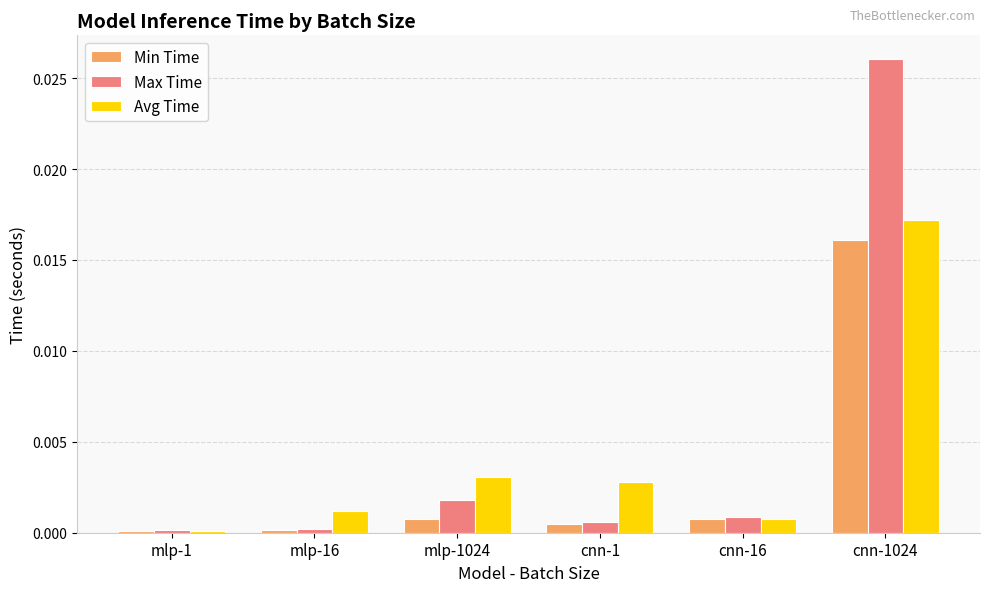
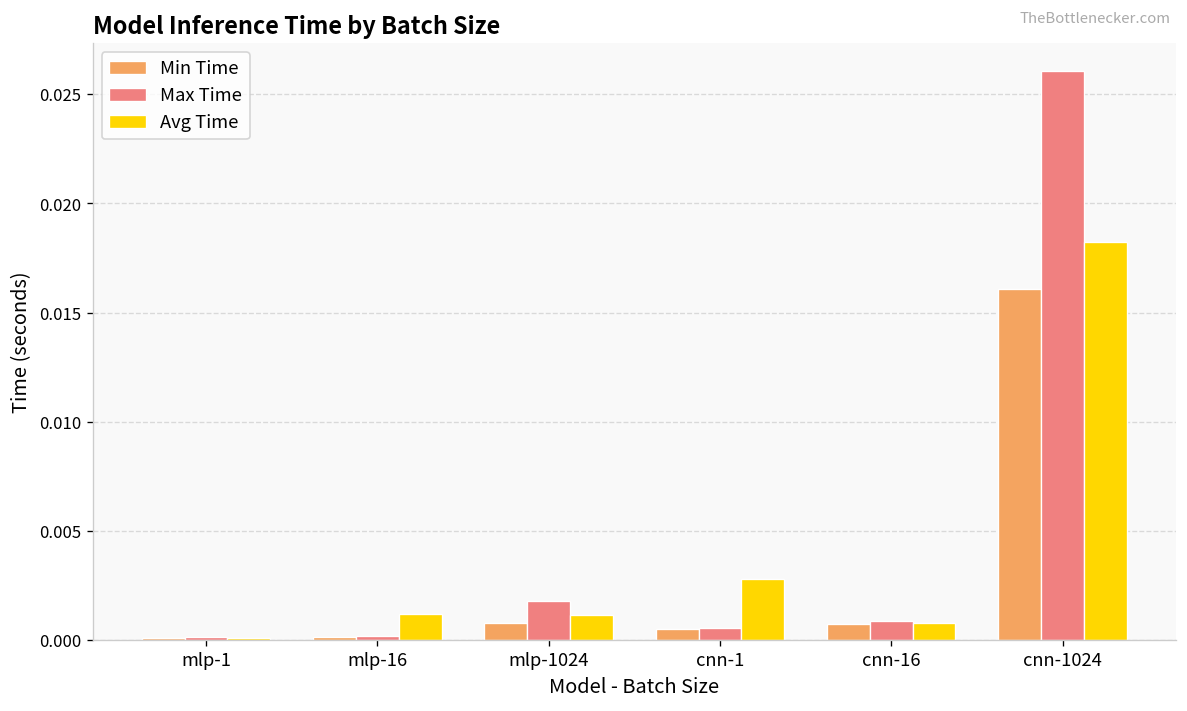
Avg Time, mlp-1024: 0.0031 -> 0.0011
Avg Time, cnn-1024: 0.0172 -> 0.0182
